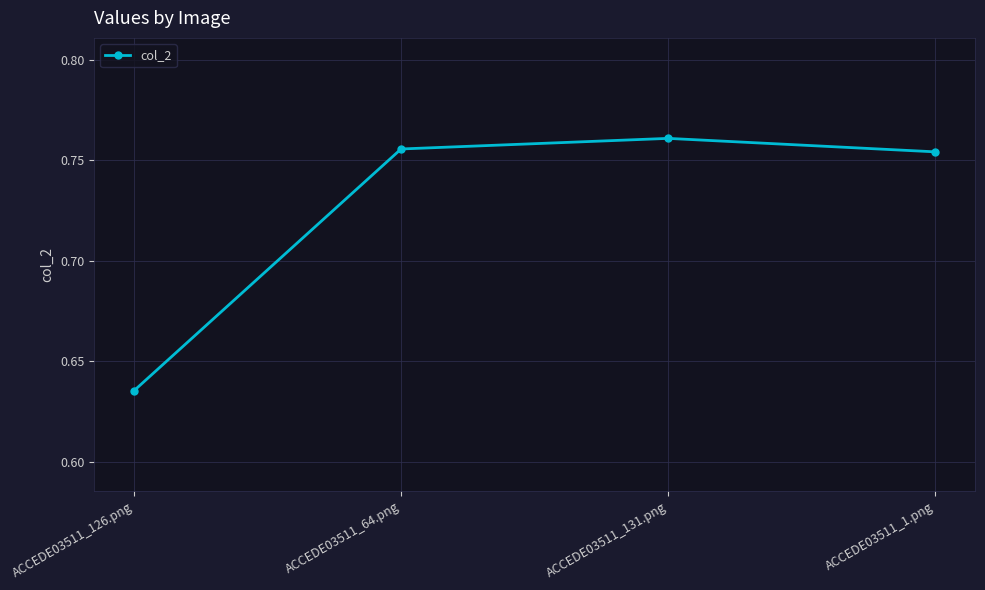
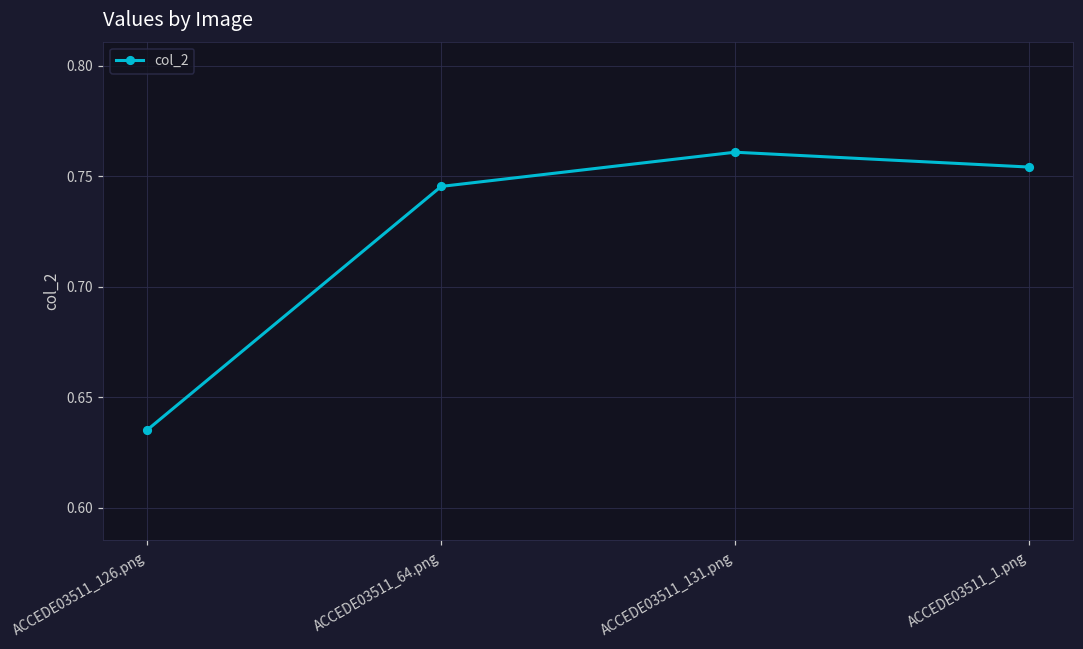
ACCEDE03511_64.png: 0.756 -> 0.745
